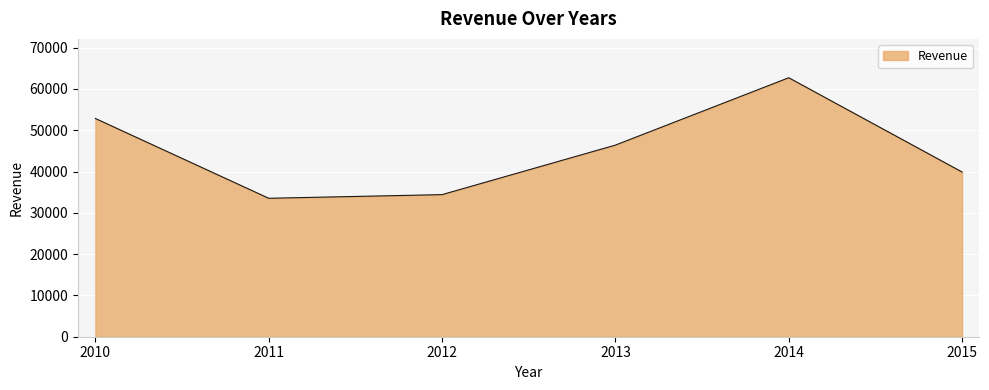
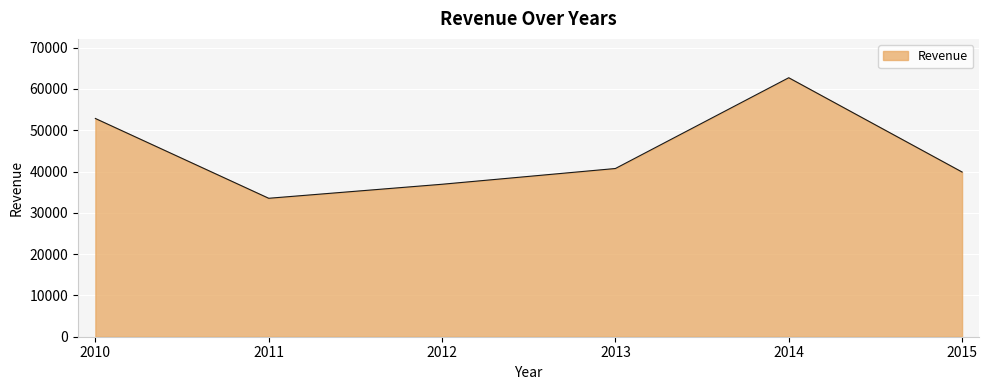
2012: 34000 -> 37000
2013: 46000 -> 41000
